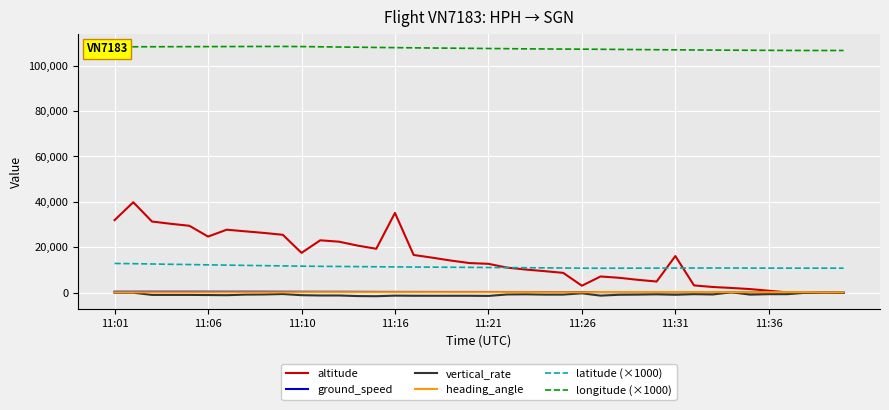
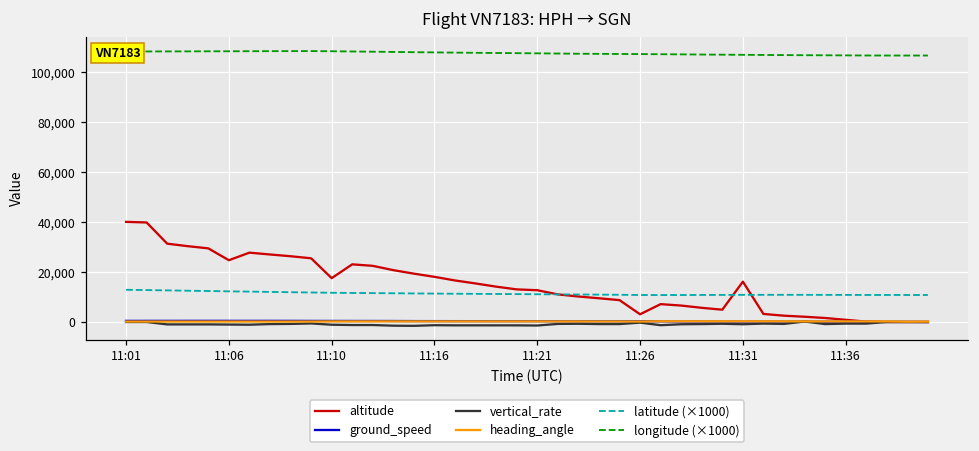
altitude, 11:01: 32,000 -> 40,000
altitude, 11:16: 35,000 -> 18,000
